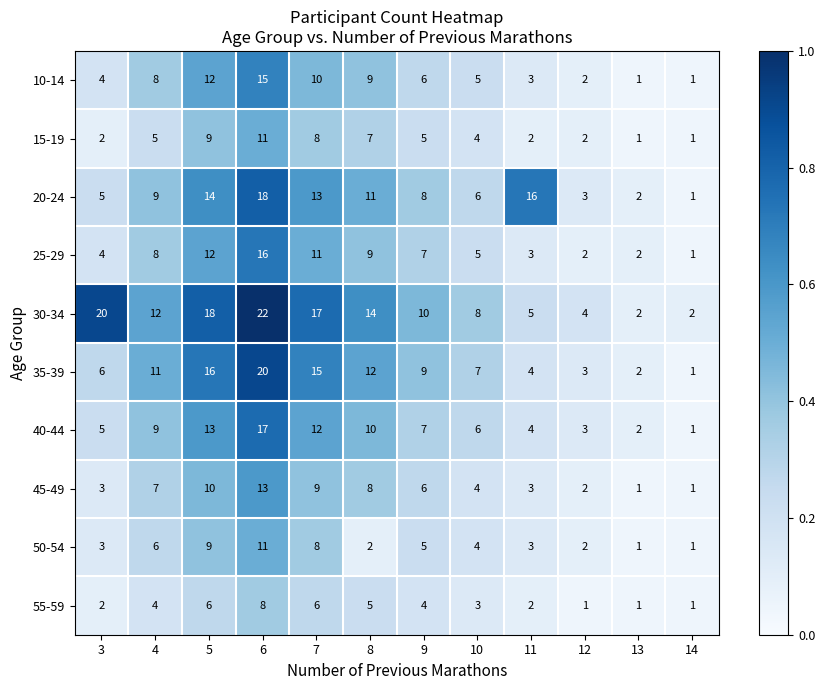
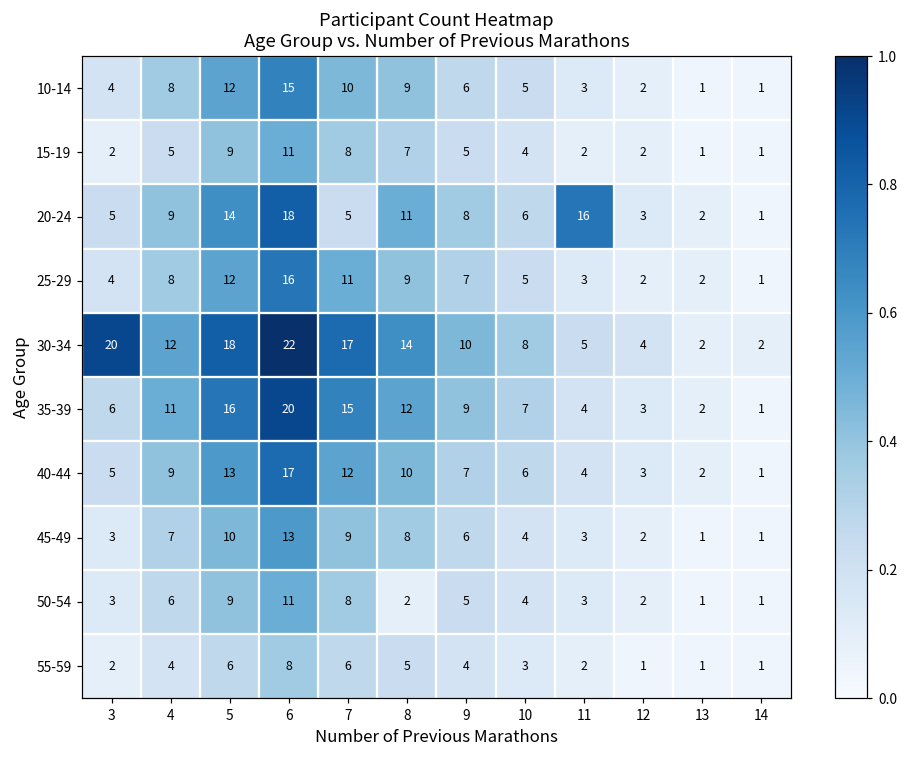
20-24, 7: 13 -> 5
